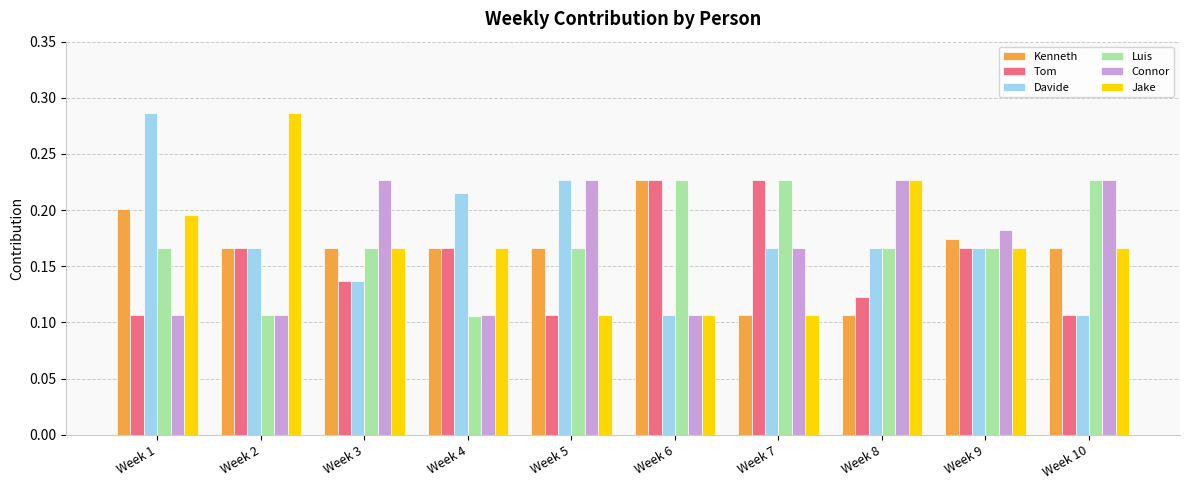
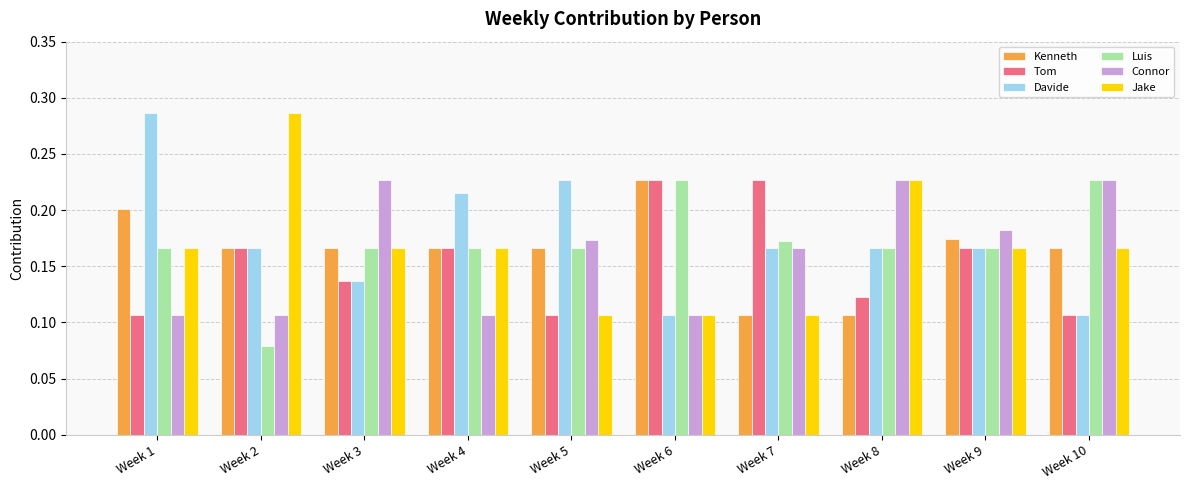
Jake, Week 1: 0.196 -> 0.167
Luis, Week 2: 0.107 -> 0.079
Luis, Week 4: 0.106 -> 0.167
Connor, Week 5: 0.227 -> 0.173
Luis, Week 7: 0.227 -> 0.172
